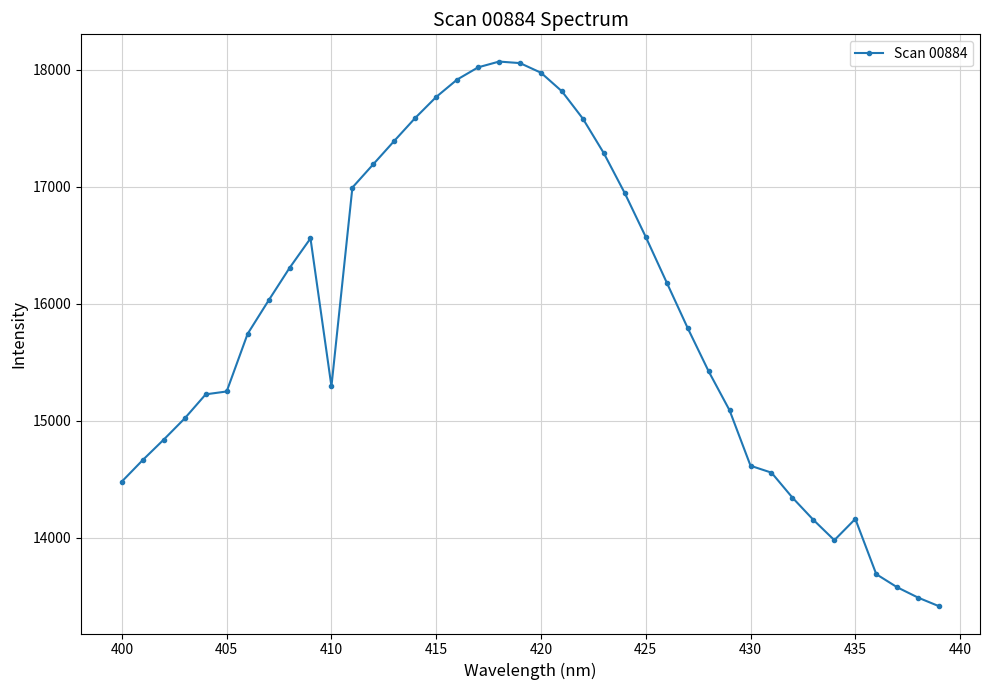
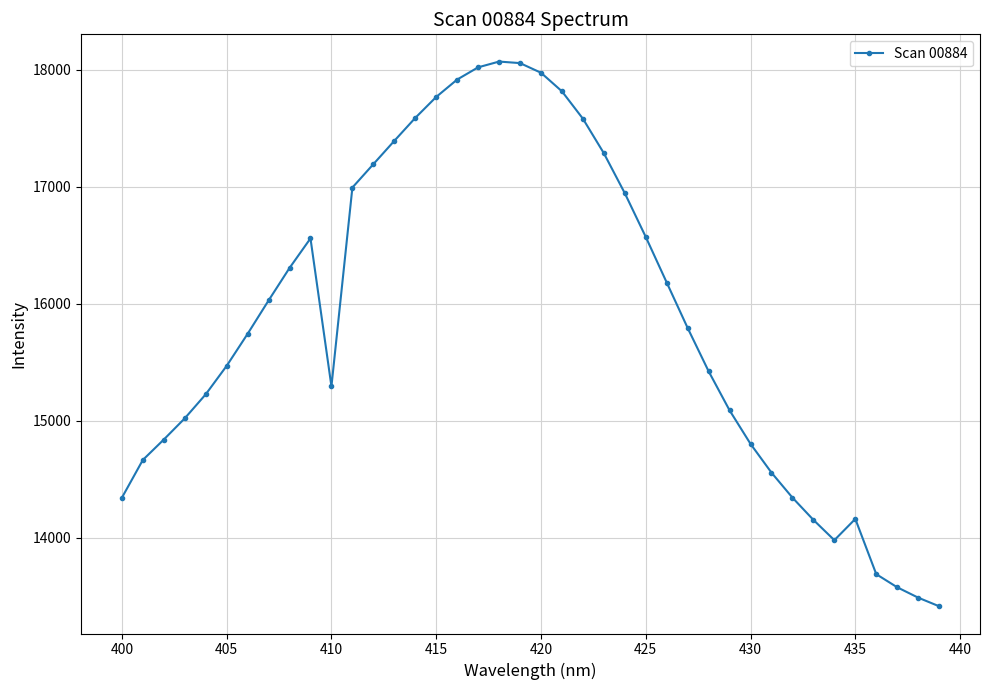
400: 14480 -> 14340
405: 15250 -> 15470
430: 14620 -> 14800
